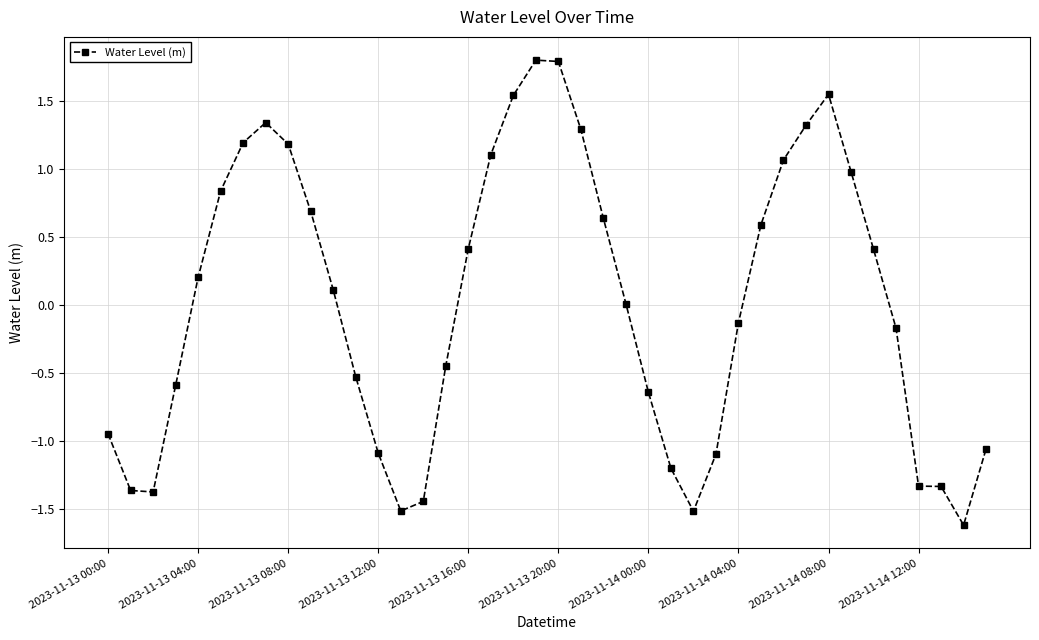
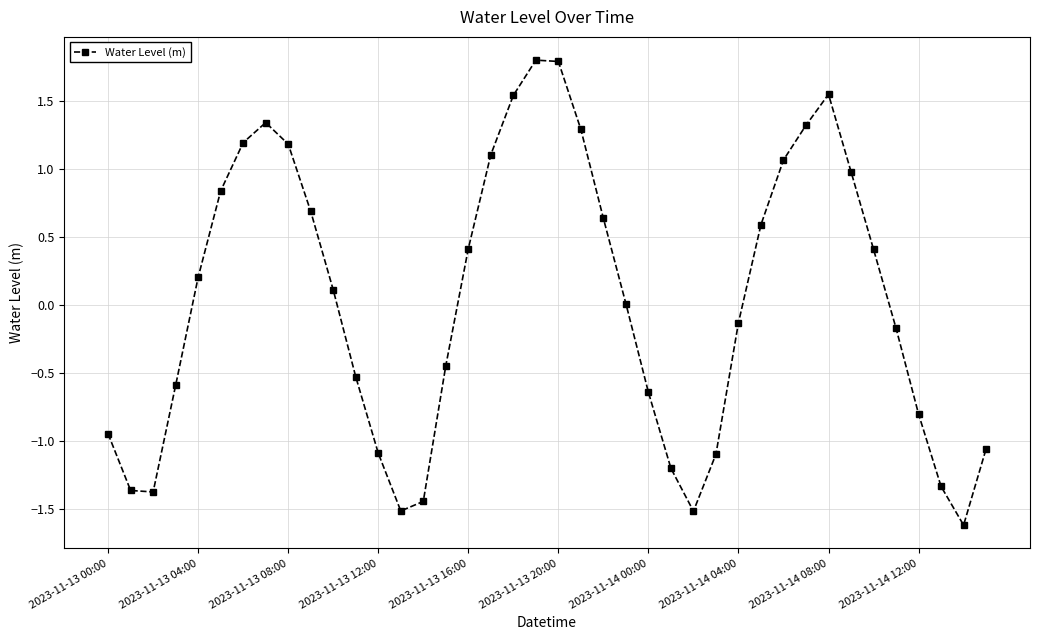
2023-11-14 12:00: -1.33 -> -0.80
